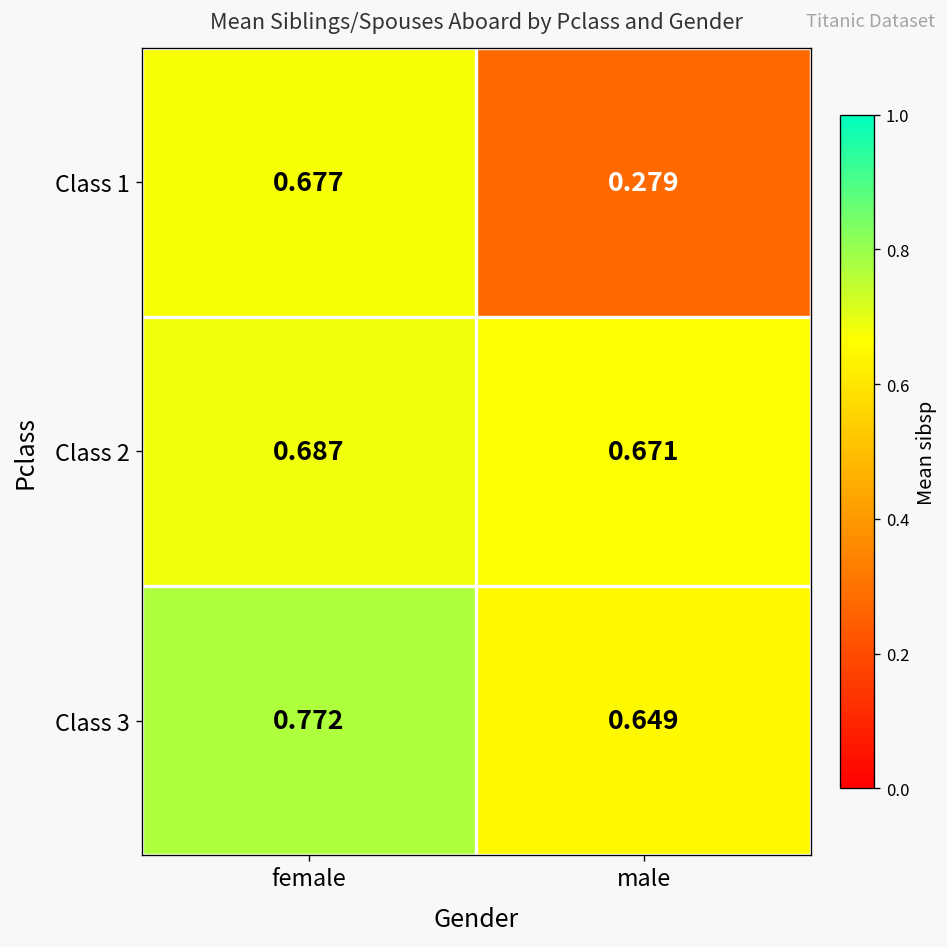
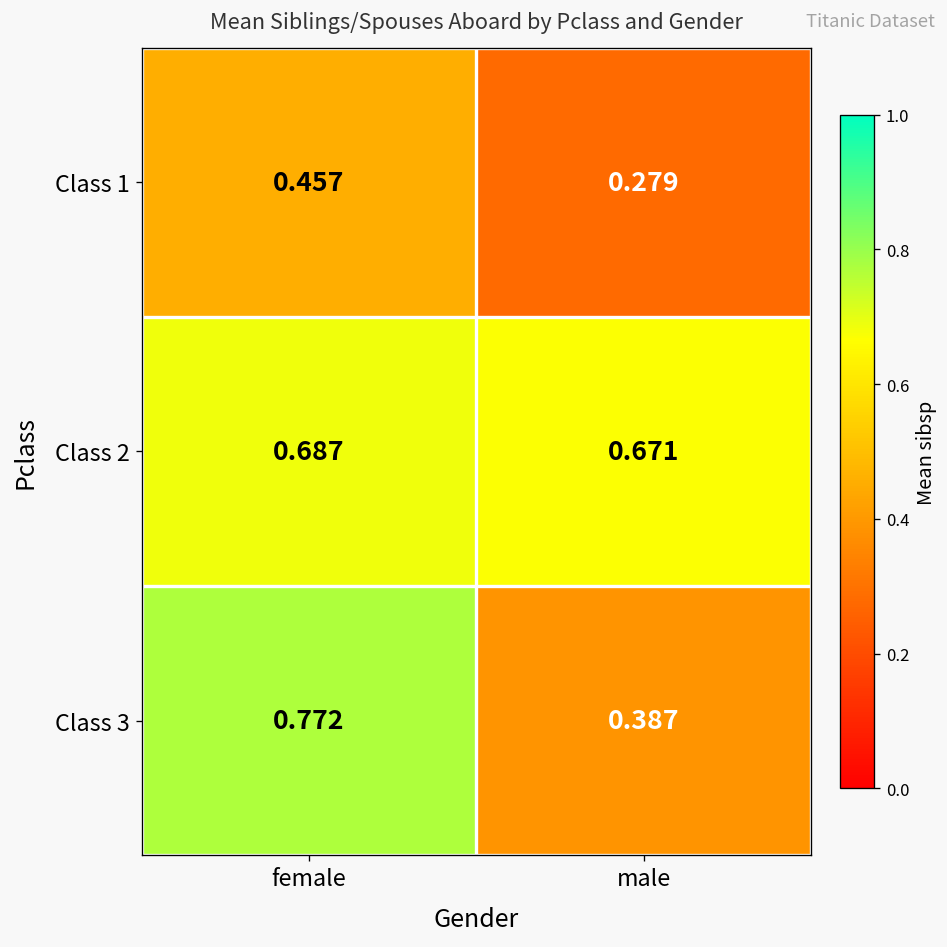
Class 1, female: 0.677 -> 0.457
Class 3, male: 0.649 -> 0.387
